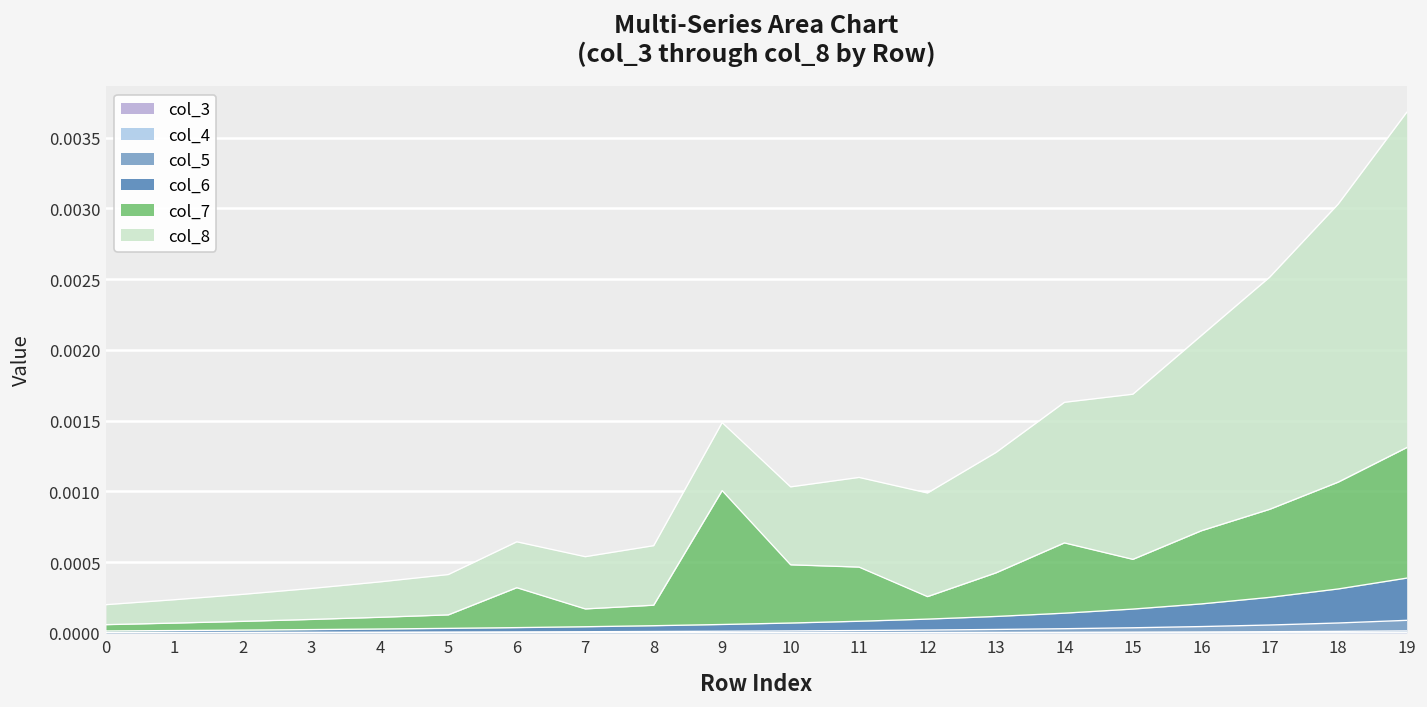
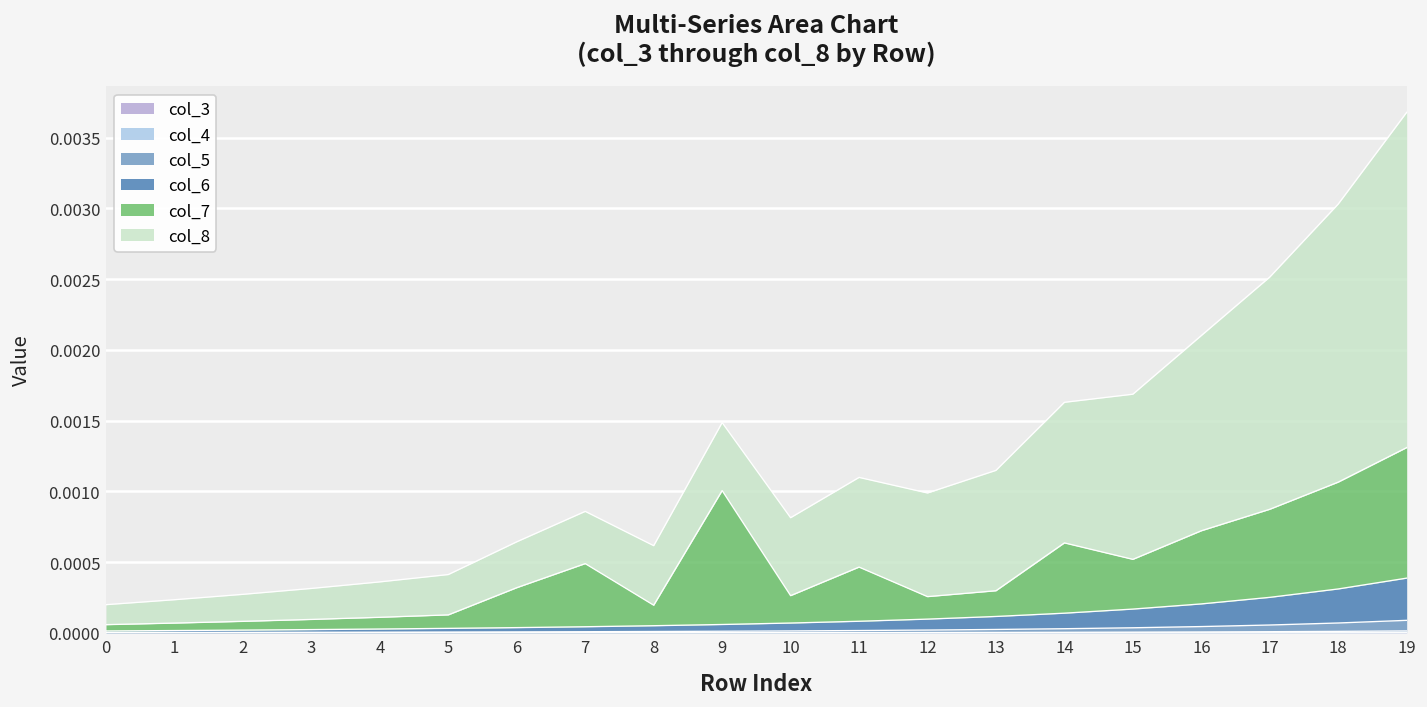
col_7, 7: 0.00013 -> 0.00045
col_7, 10: 0.00041 -> 0.00019
col_7, 13: 0.00031 -> 0.00018
